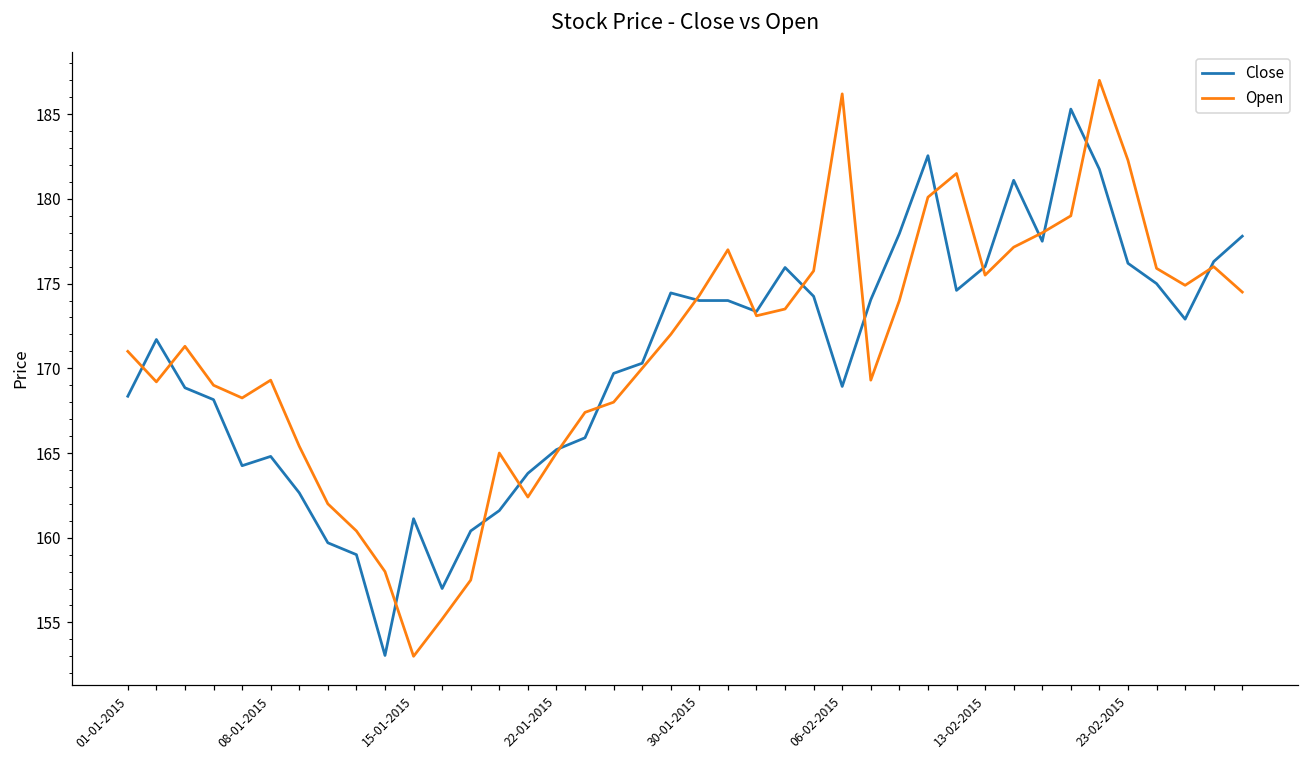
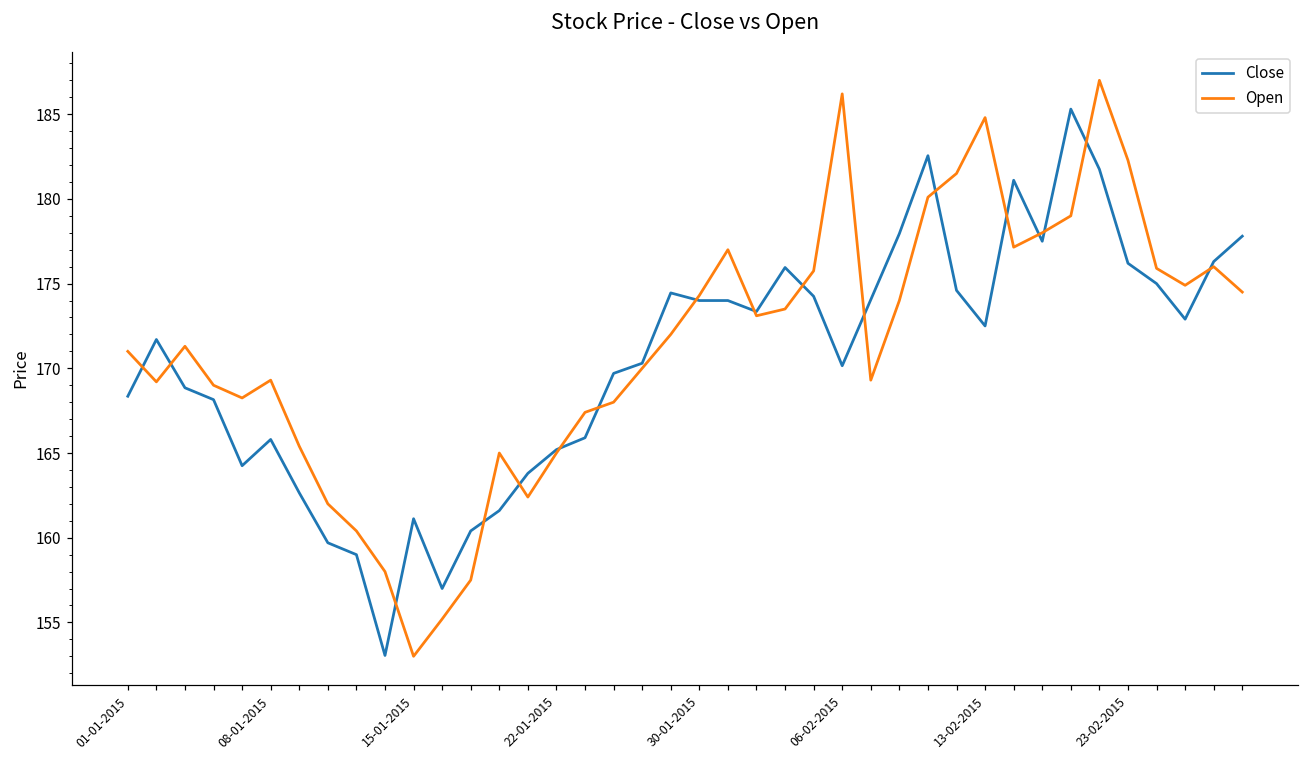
Close, 08-01-2015: 164.8 -> 165.8
Close, 06-02-2015: 168.9 -> 170.2
Close, 13-02-2015: 176.0 -> 172.5
Open, 13-02-2015: 175.5 -> 184.8
